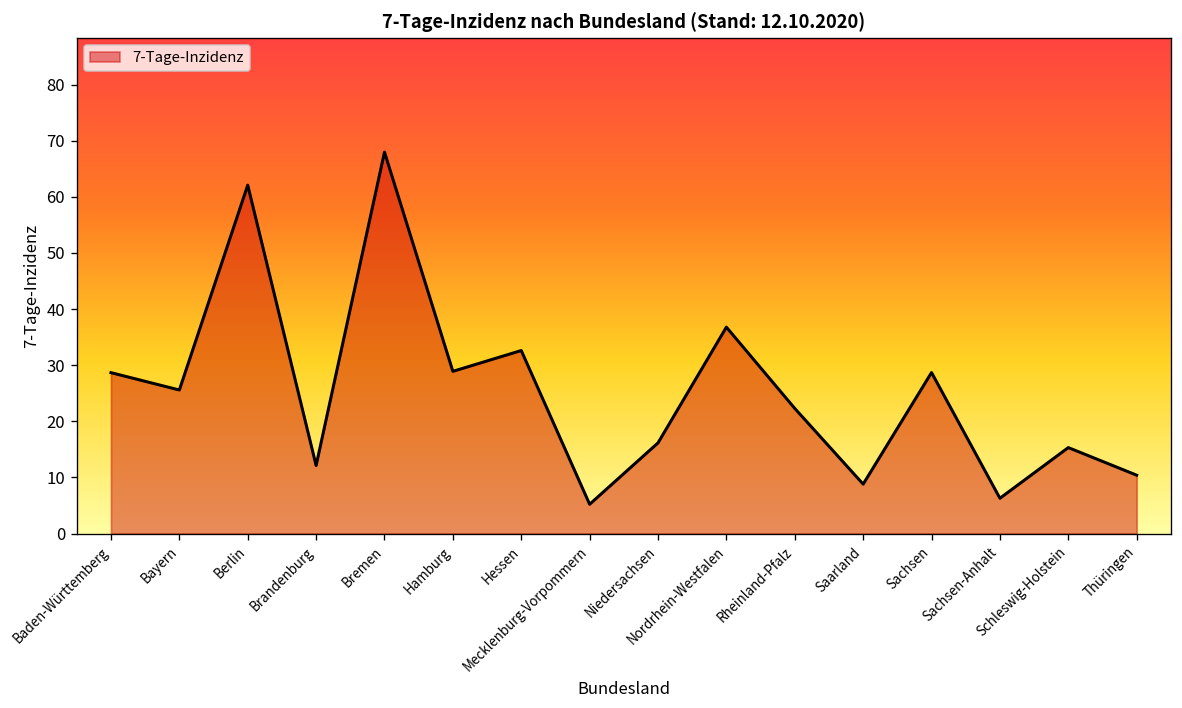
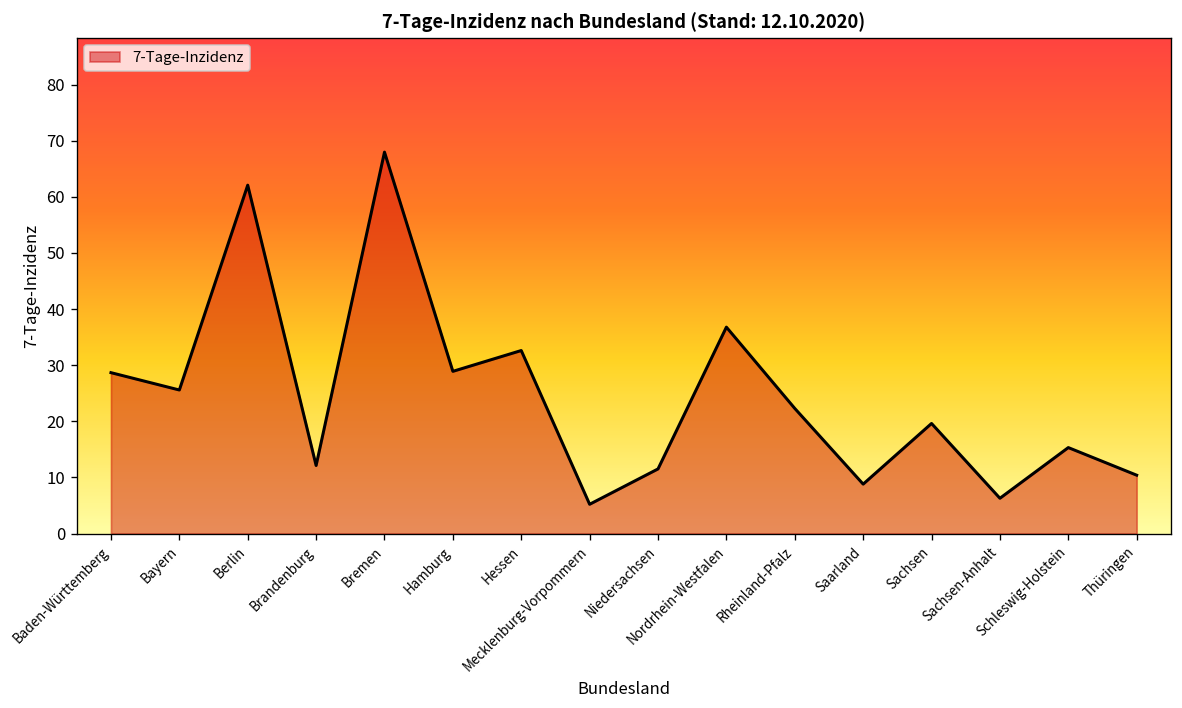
Niedersachsen: 16 -> 12
Sachsen: 29 -> 20
